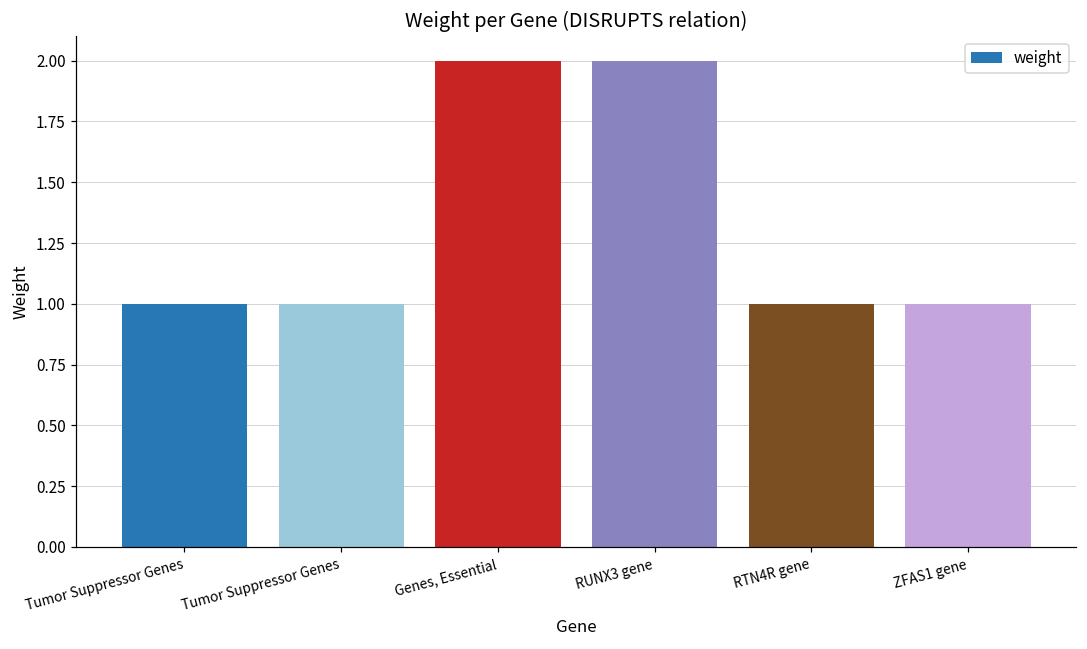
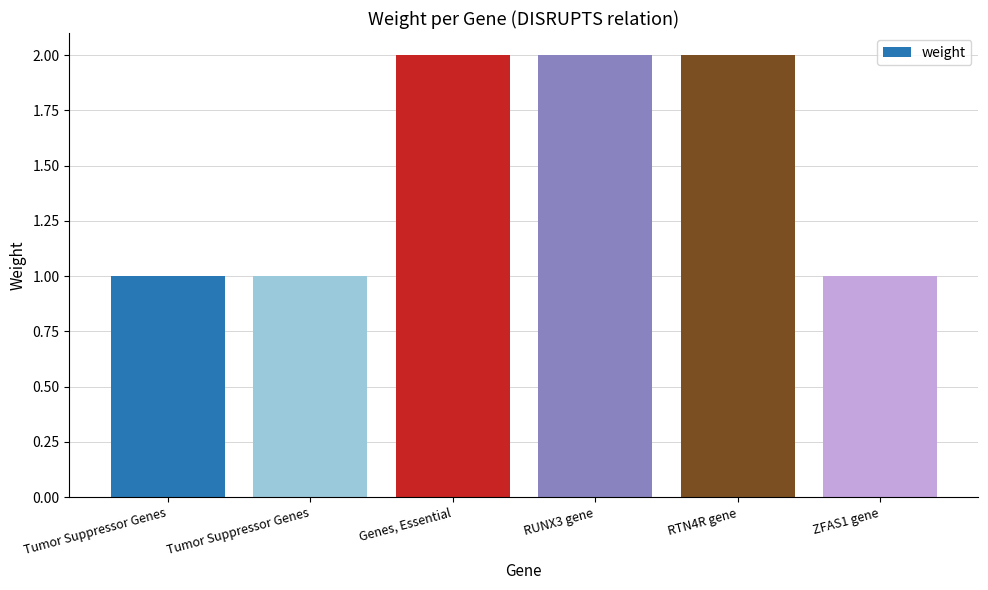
RTN4R gene: 1 -> 2
